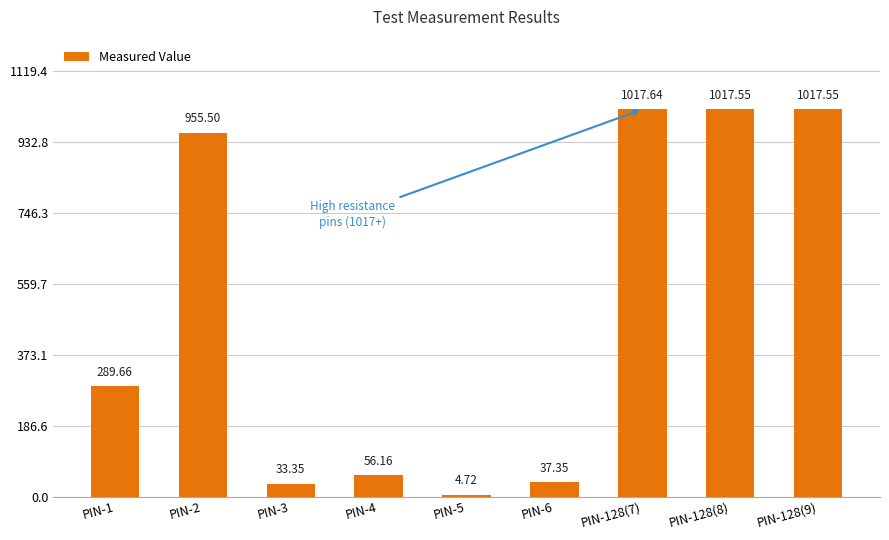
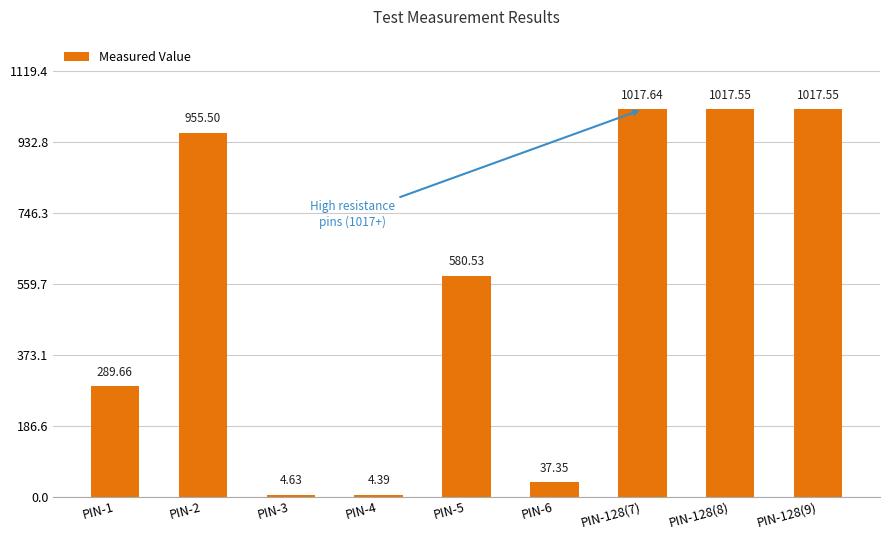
PIN-3: 33.35 -> 4.63
PIN-4: 56.16 -> 4.39
PIN-5: 4.72 -> 580.53
